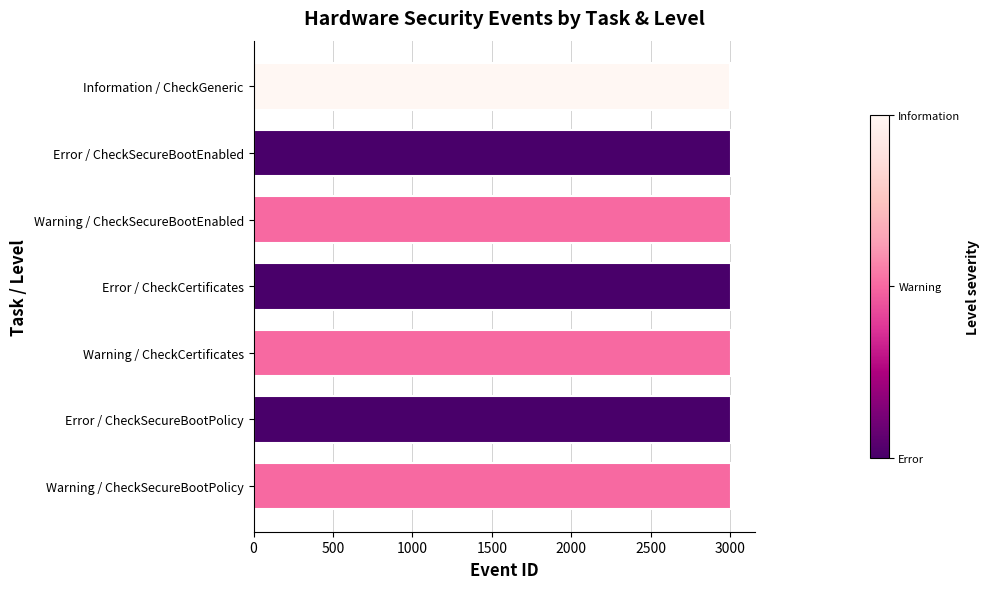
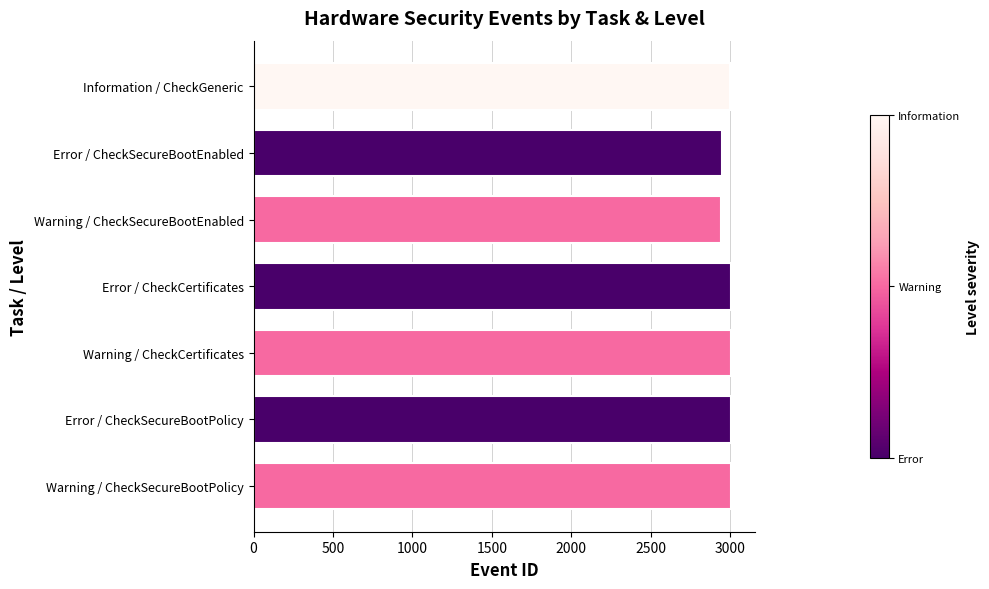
Error / CheckSecureBootEnabled: 3000 -> 2950
Warning / CheckSecureBootEnabled: 3000 -> 2940
